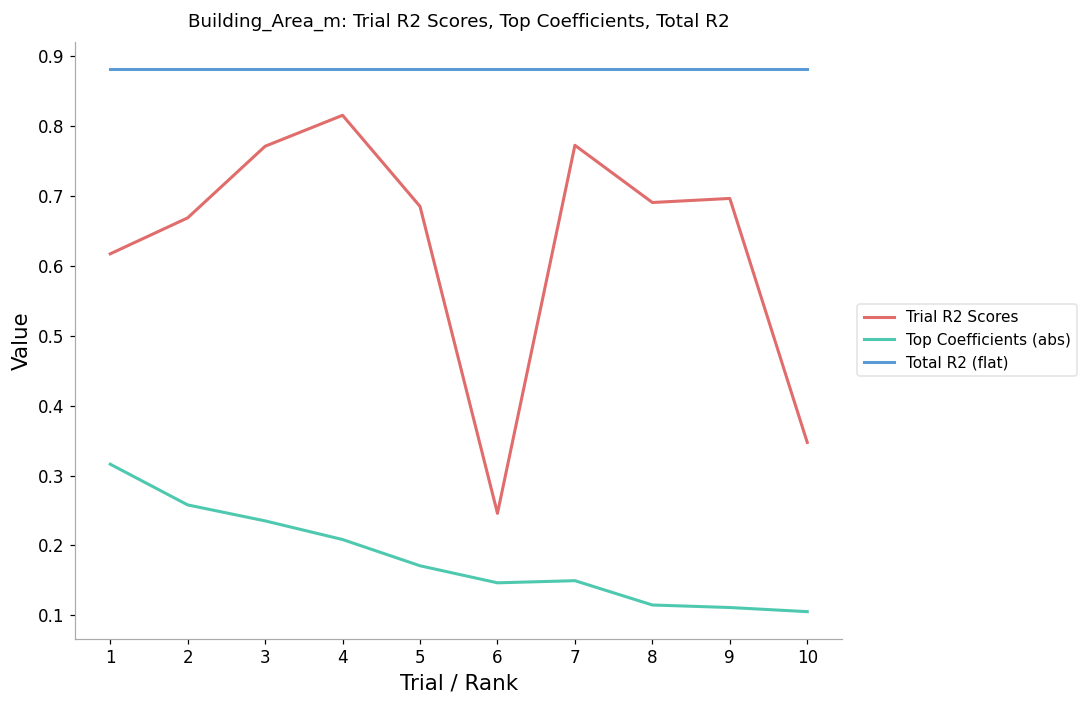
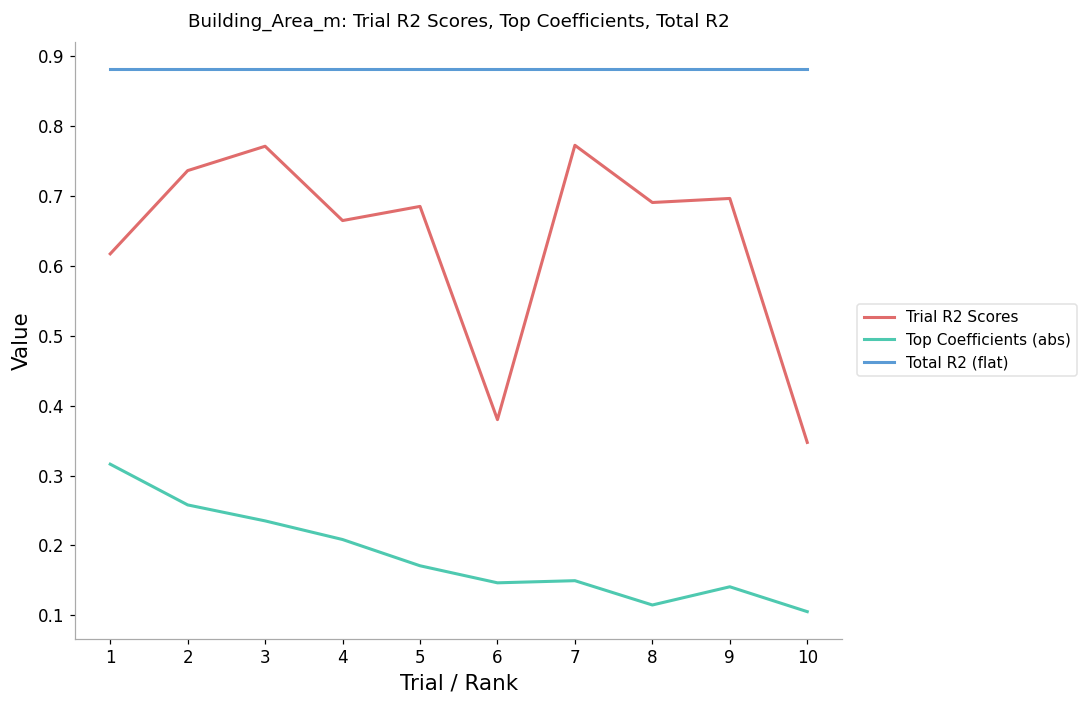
Trial R2 Scores, 2: 0.67 -> 0.74
Trial R2 Scores, 4: 0.82 -> 0.67
Trial R2 Scores, 6: 0.25 -> 0.38
Top Coefficients (abs), 9: 0.11 -> 0.14
